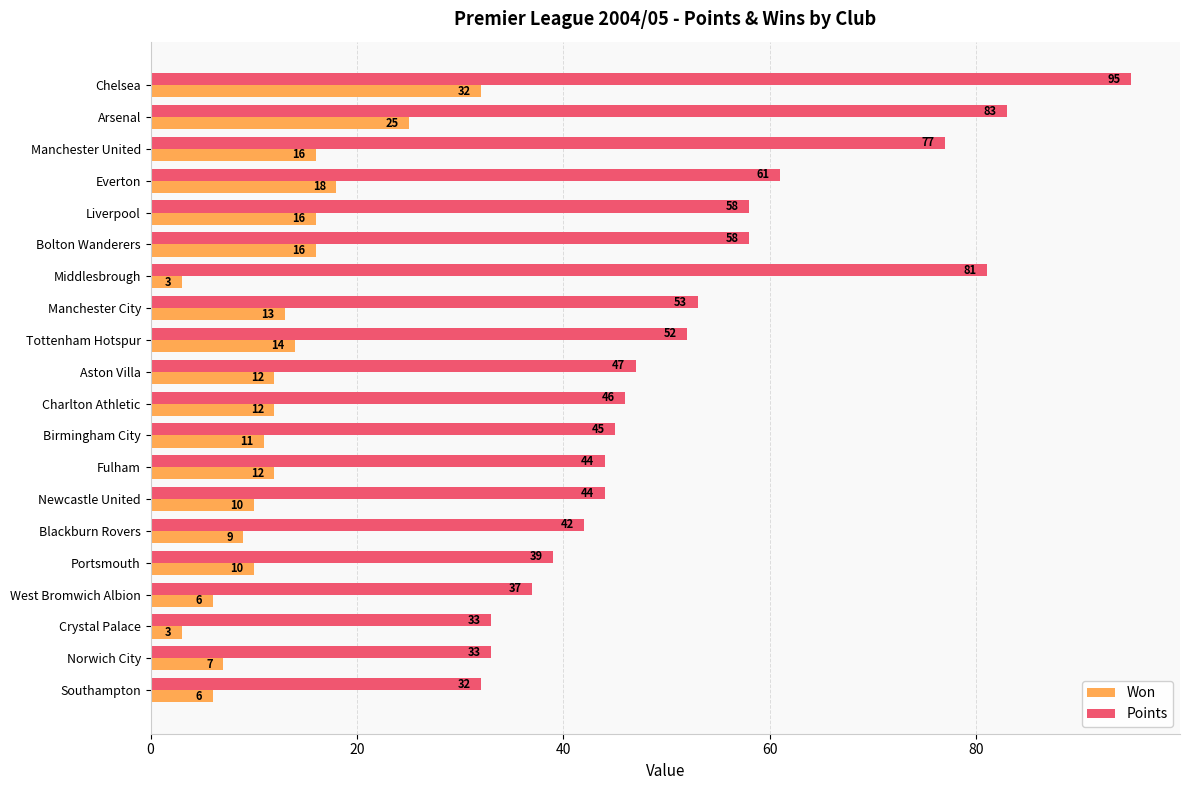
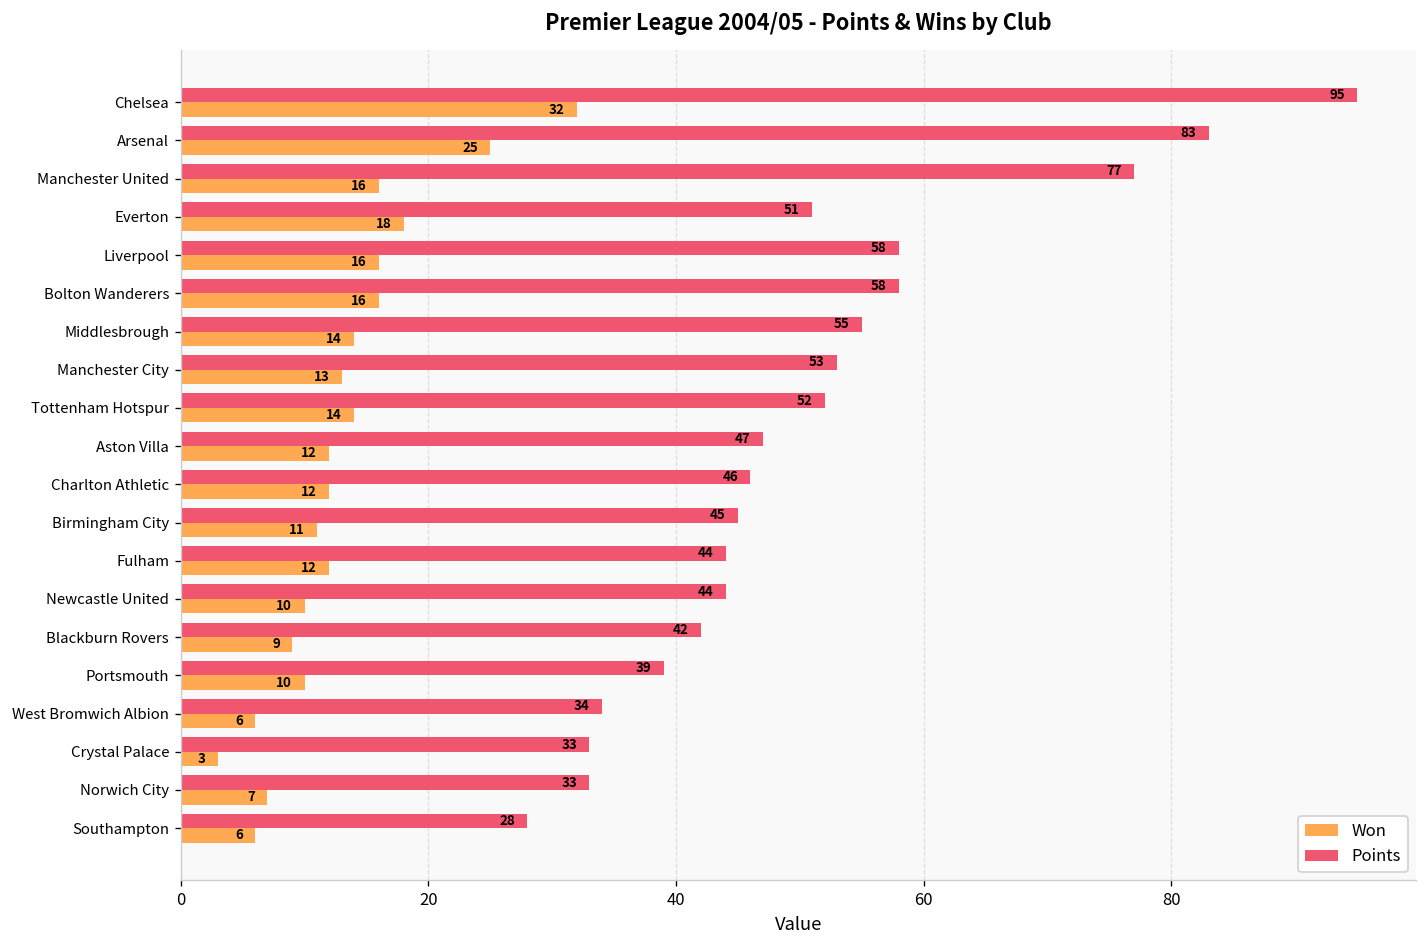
Points, Everton: 61 -> 51
Points, Middlesbrough: 81 -> 55
Won, Middlesbrough: 3 -> 14
Points, West Bromwich Albion: 37 -> 34
Points, Southampton: 32 -> 28
